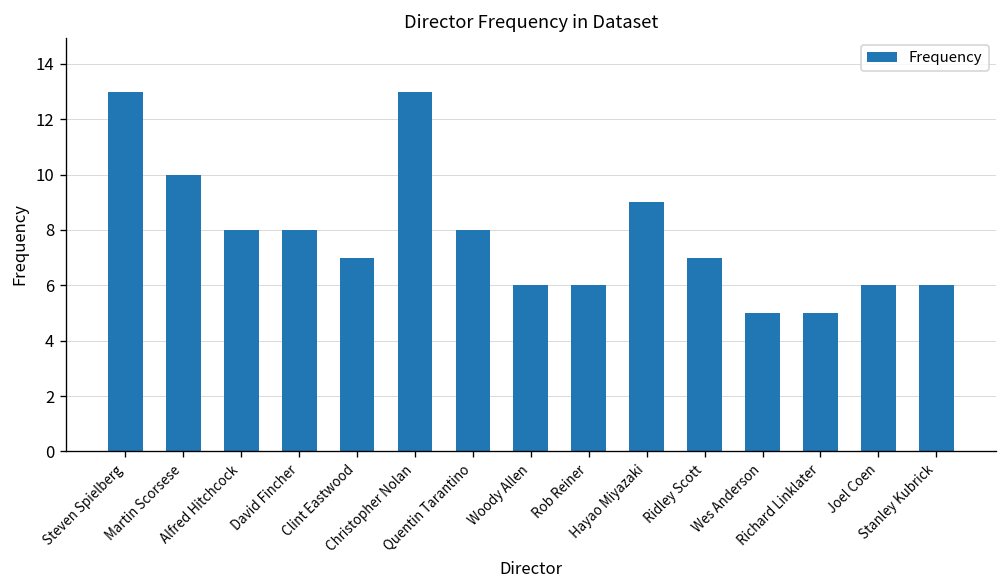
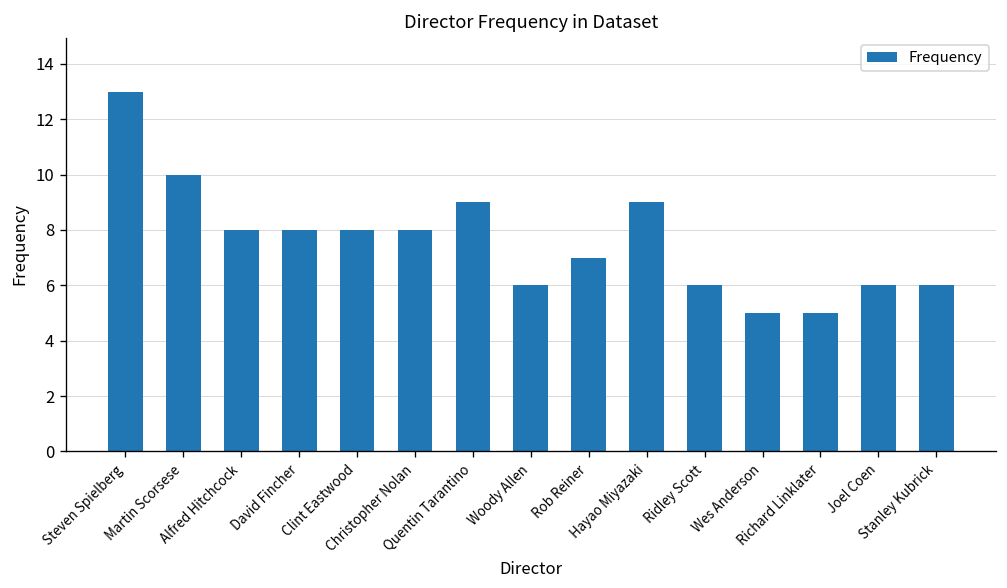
Clint Eastwood: 7 -> 8
Christopher Nolan: 13 -> 8
Quentin Tarantino: 8 -> 9
Rob Reiner: 6 -> 7
Ridley Scott: 7 -> 6
